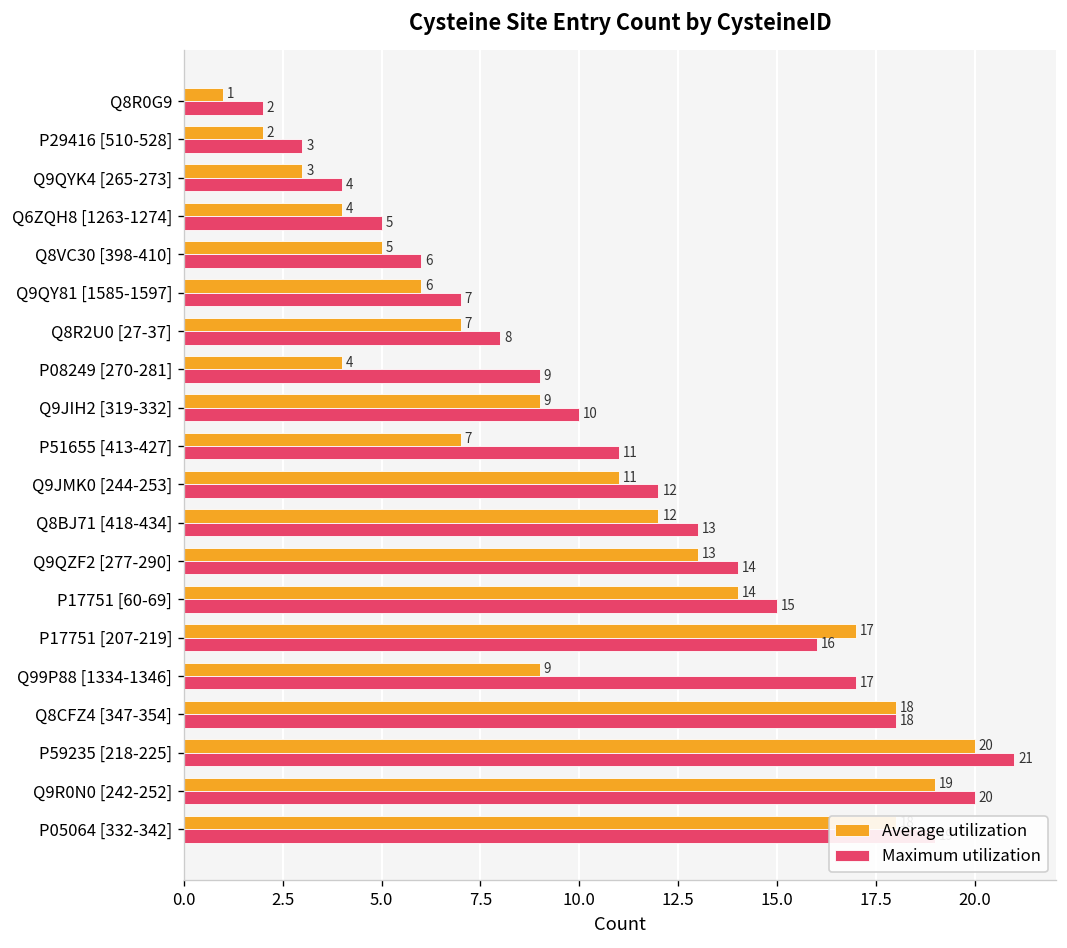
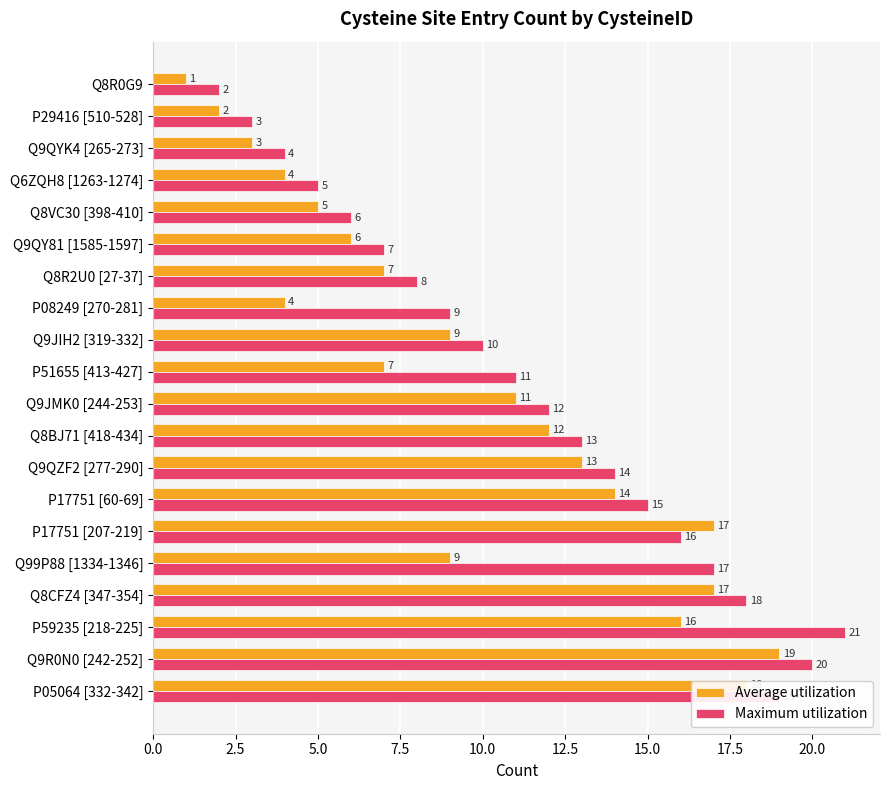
Average utilization, Q8CFZ4 [347-354]: 18 -> 17
Average utilization, P59235 [218-225]: 20 -> 16
